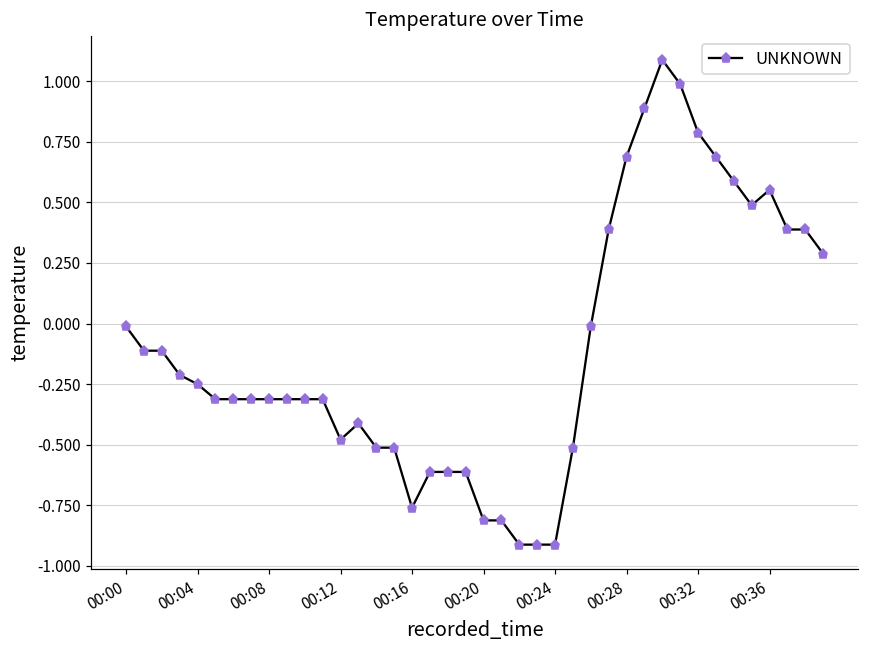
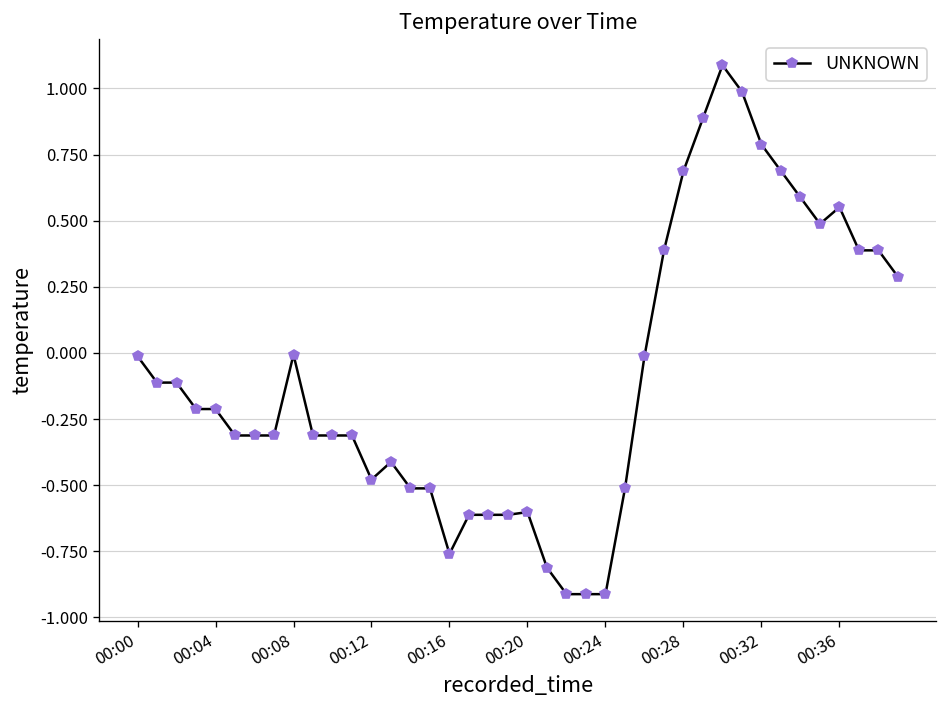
00:04: -0.25 -> -0.21
00:08: -0.31 -> -0.01
00:20: -0.81 -> -0.60
